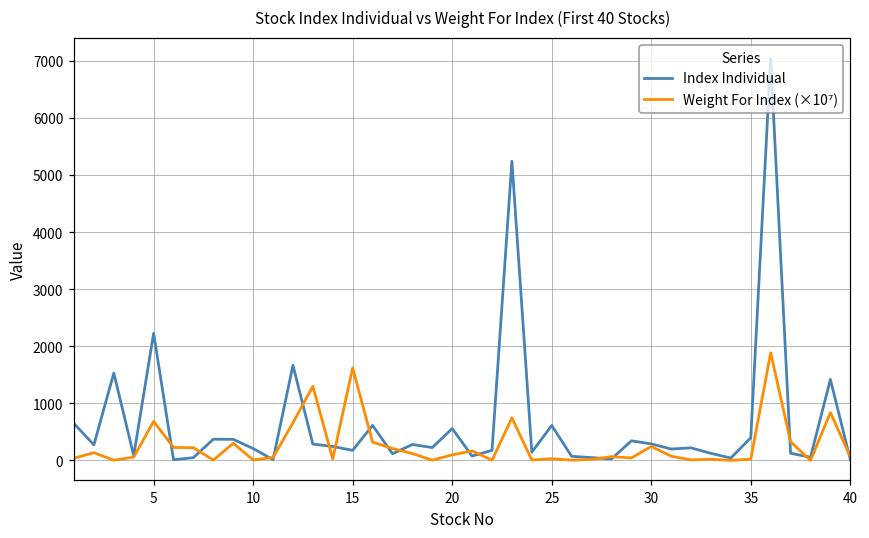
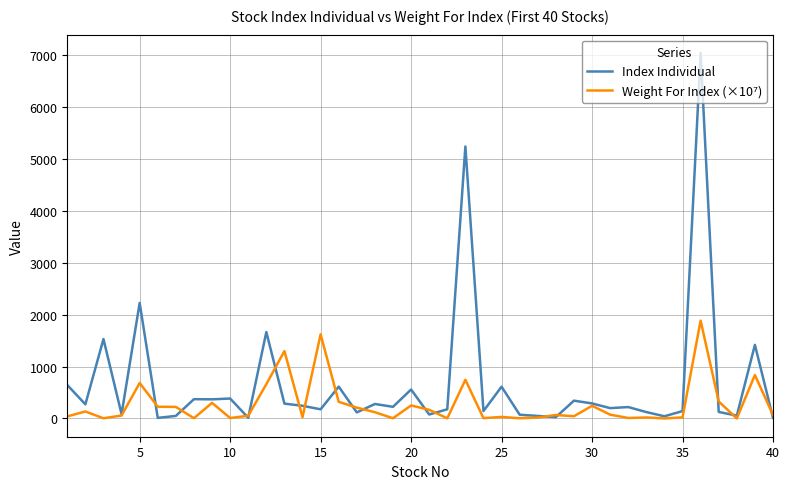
Index Individual, 10: 200 -> 400
Weight For Index (×10⁷), 20: 100 -> 300
Index Individual, 35: 400 -> 100
